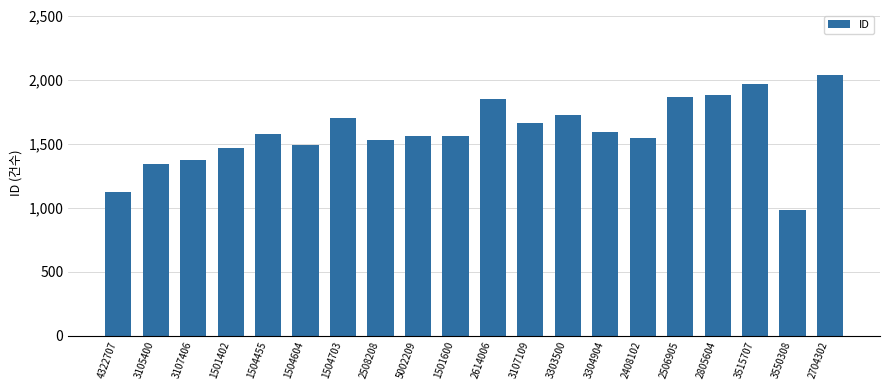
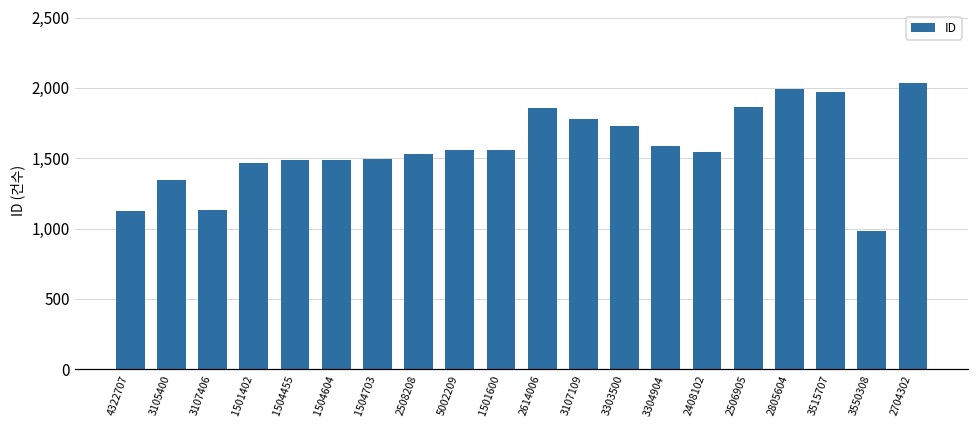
3107406: 1,370 -> 1,130
1504455: 1,580 -> 1,490
1504703: 1,700 -> 1,500
3107109: 1,660 -> 1,780
2805604: 1,890 -> 1,990
